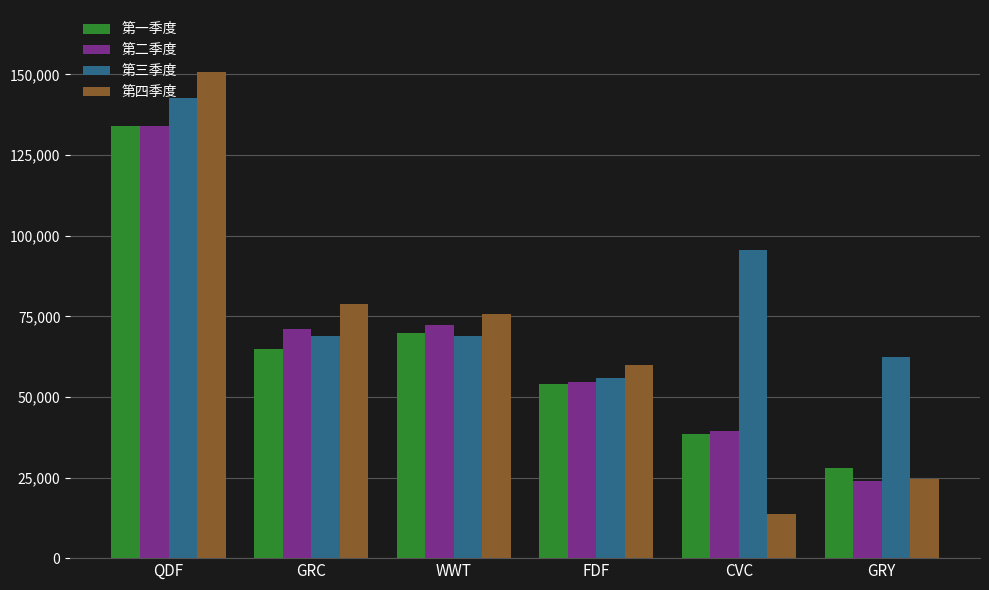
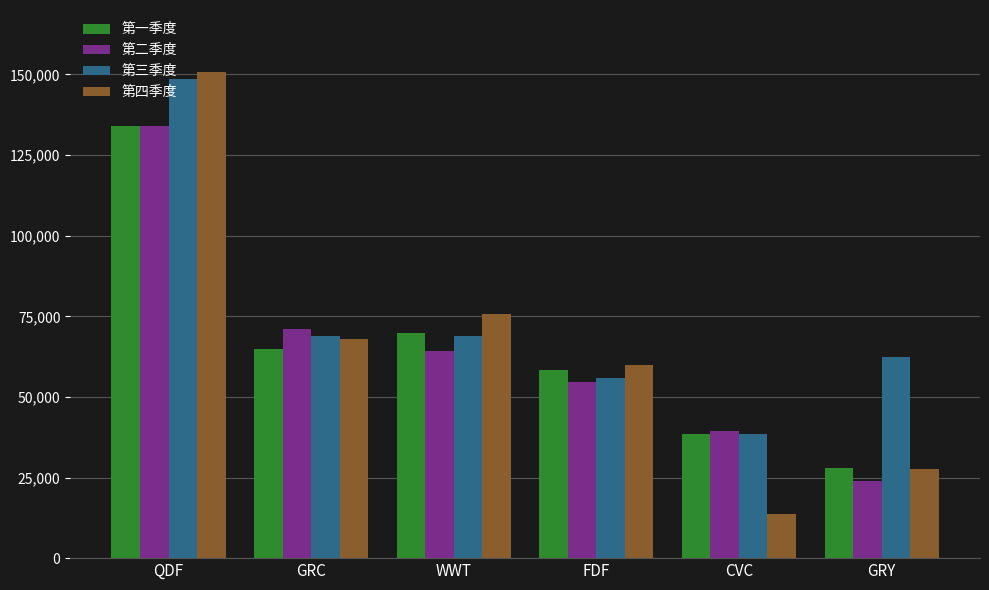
第三季度, QDF: 143,000 -> 149,000
第四季度, GRC: 79,000 -> 68,000
第二季度, WWT: 72,000 -> 64,000
第一季度, FDF: 54,000 -> 58,000
第三季度, CVC: 96,000 -> 38,000
第四季度, GRY: 24,000 -> 27,000
